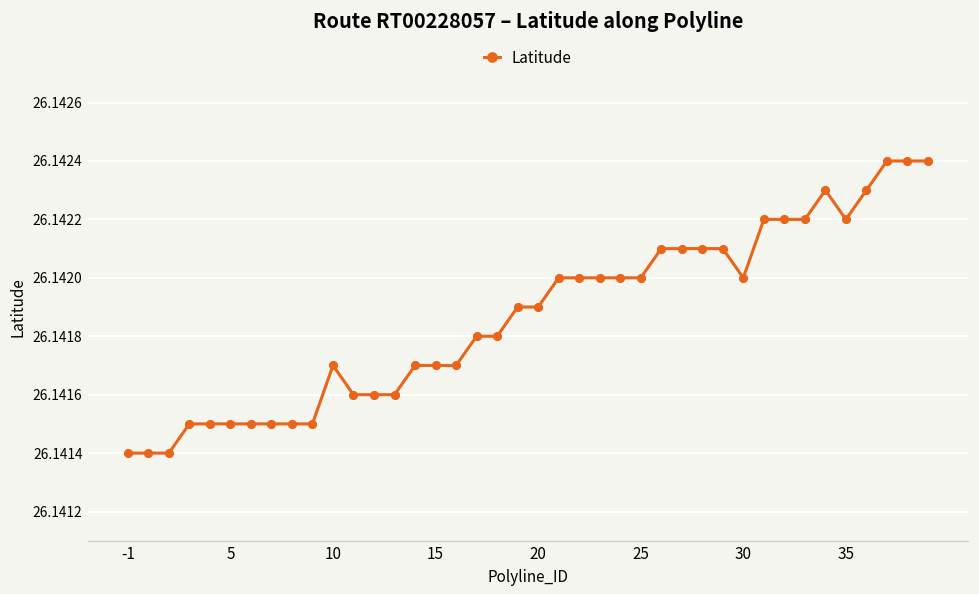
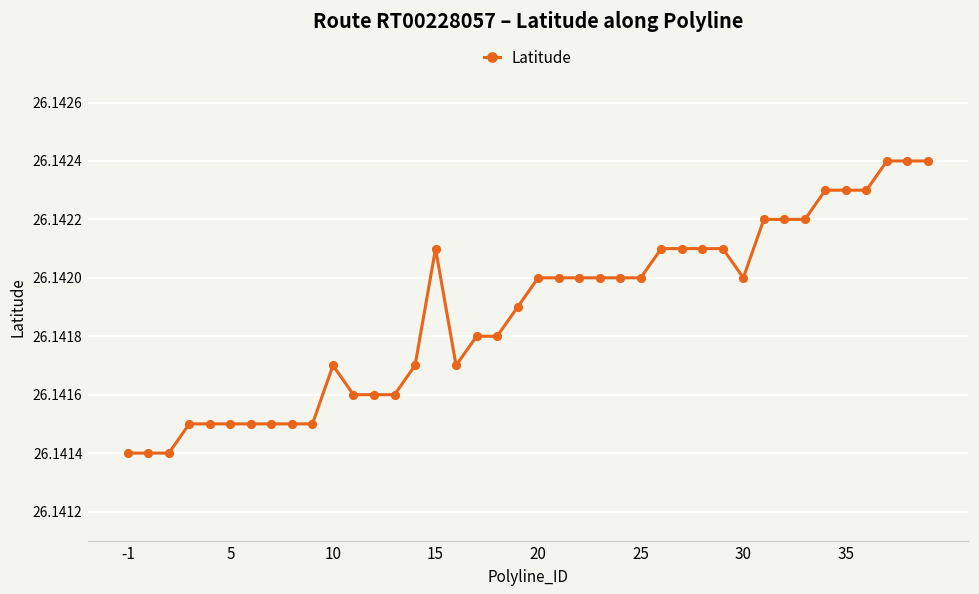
15: 26.1417 -> 26.1421
20: 26.1419 -> 26.1420
35: 26.1422 -> 26.1423
